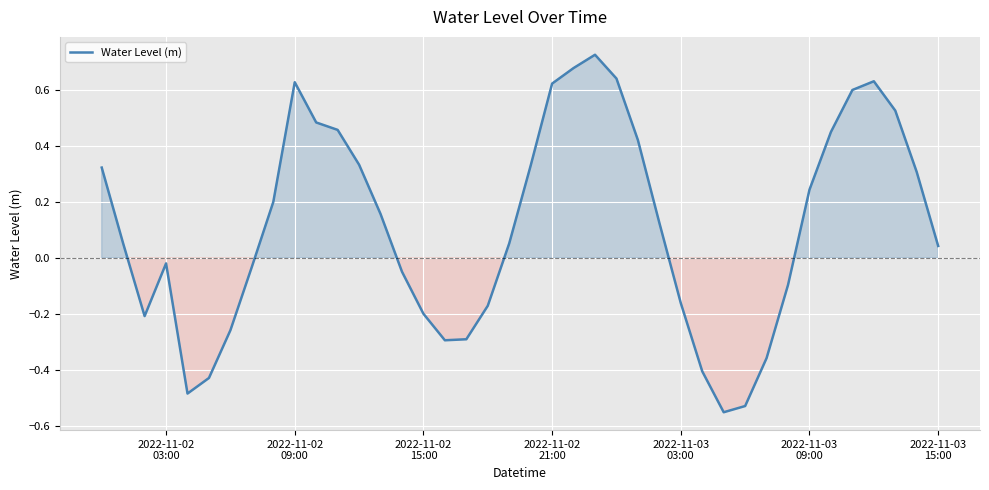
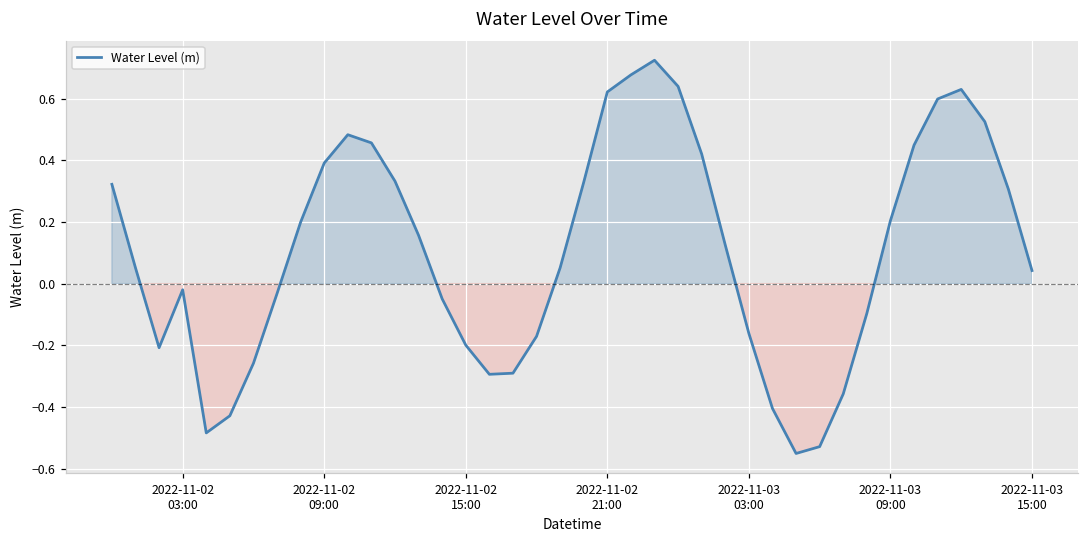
2022-11-02 09:00: 0.63 -> 0.39
2022-11-03 09:00: 0.24 -> 0.20
